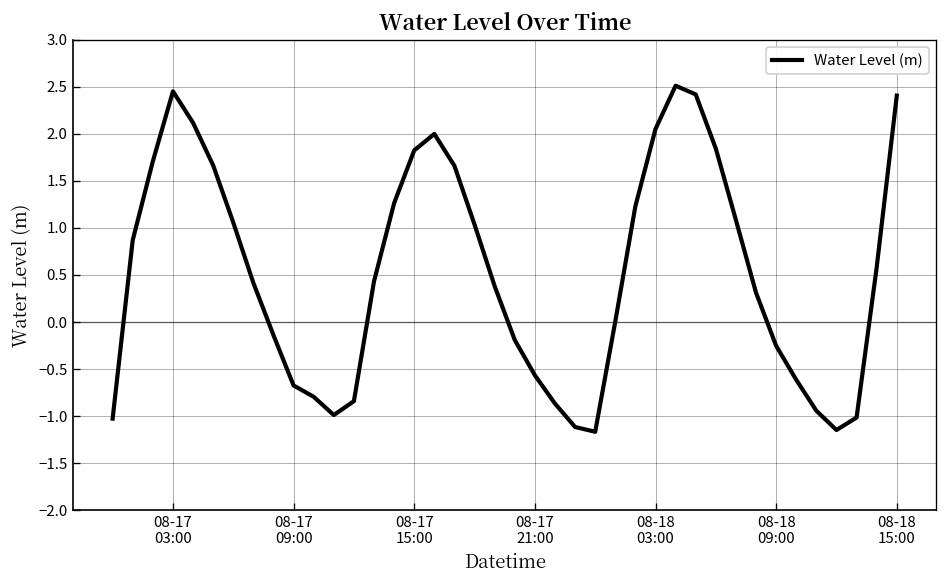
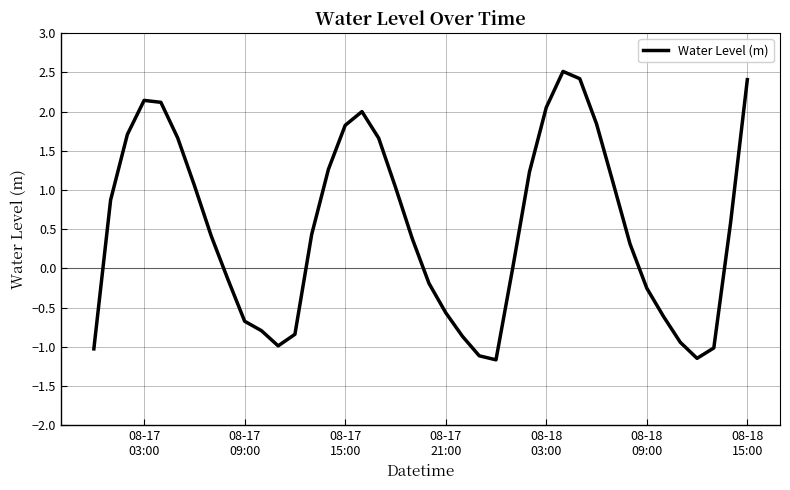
08-17 03:00: 2.5 -> 2.1
